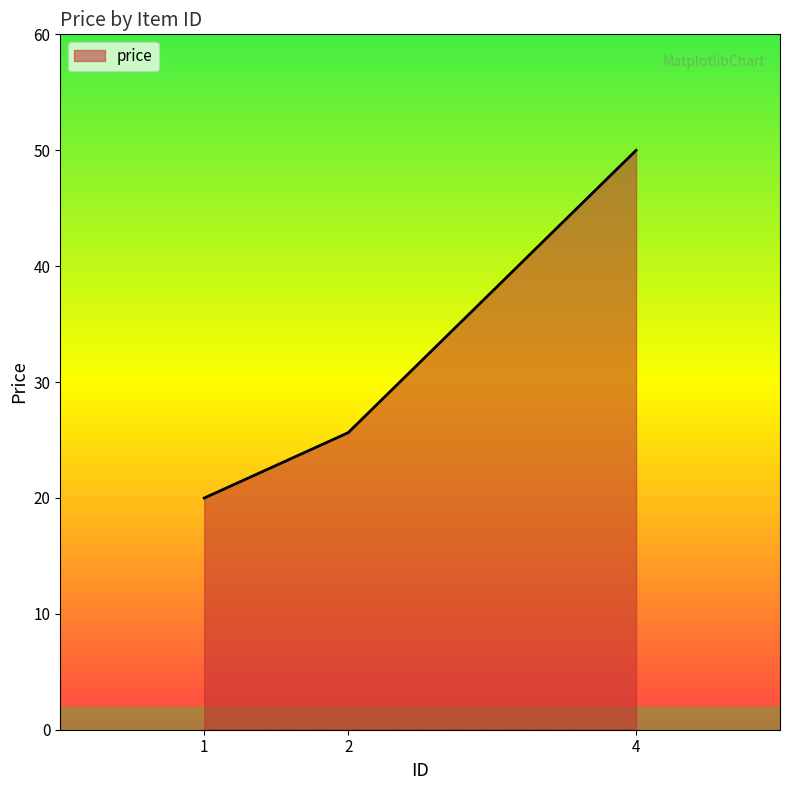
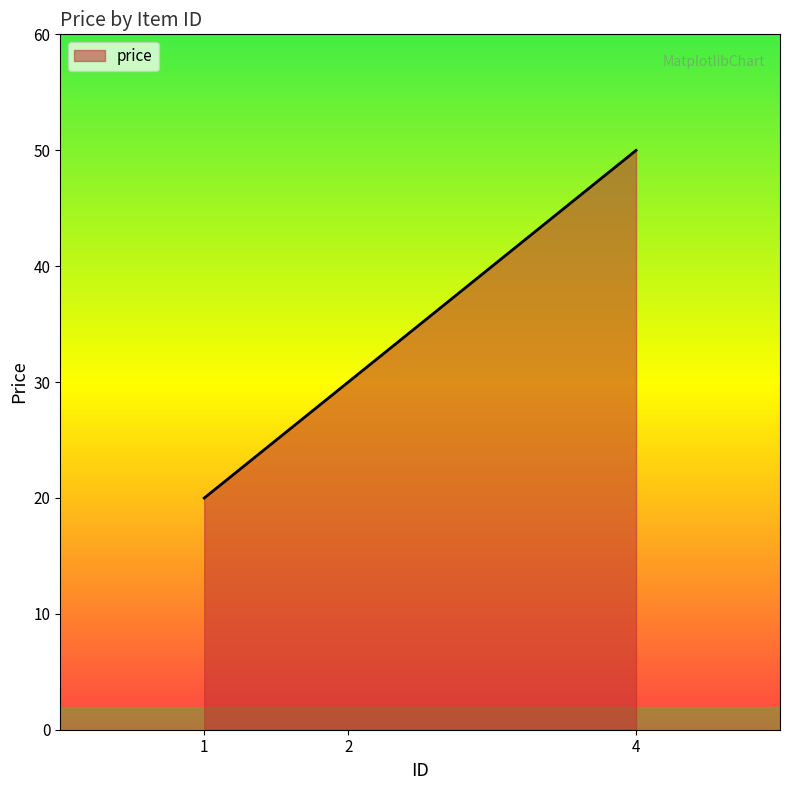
2: 25.6 -> 30.0
